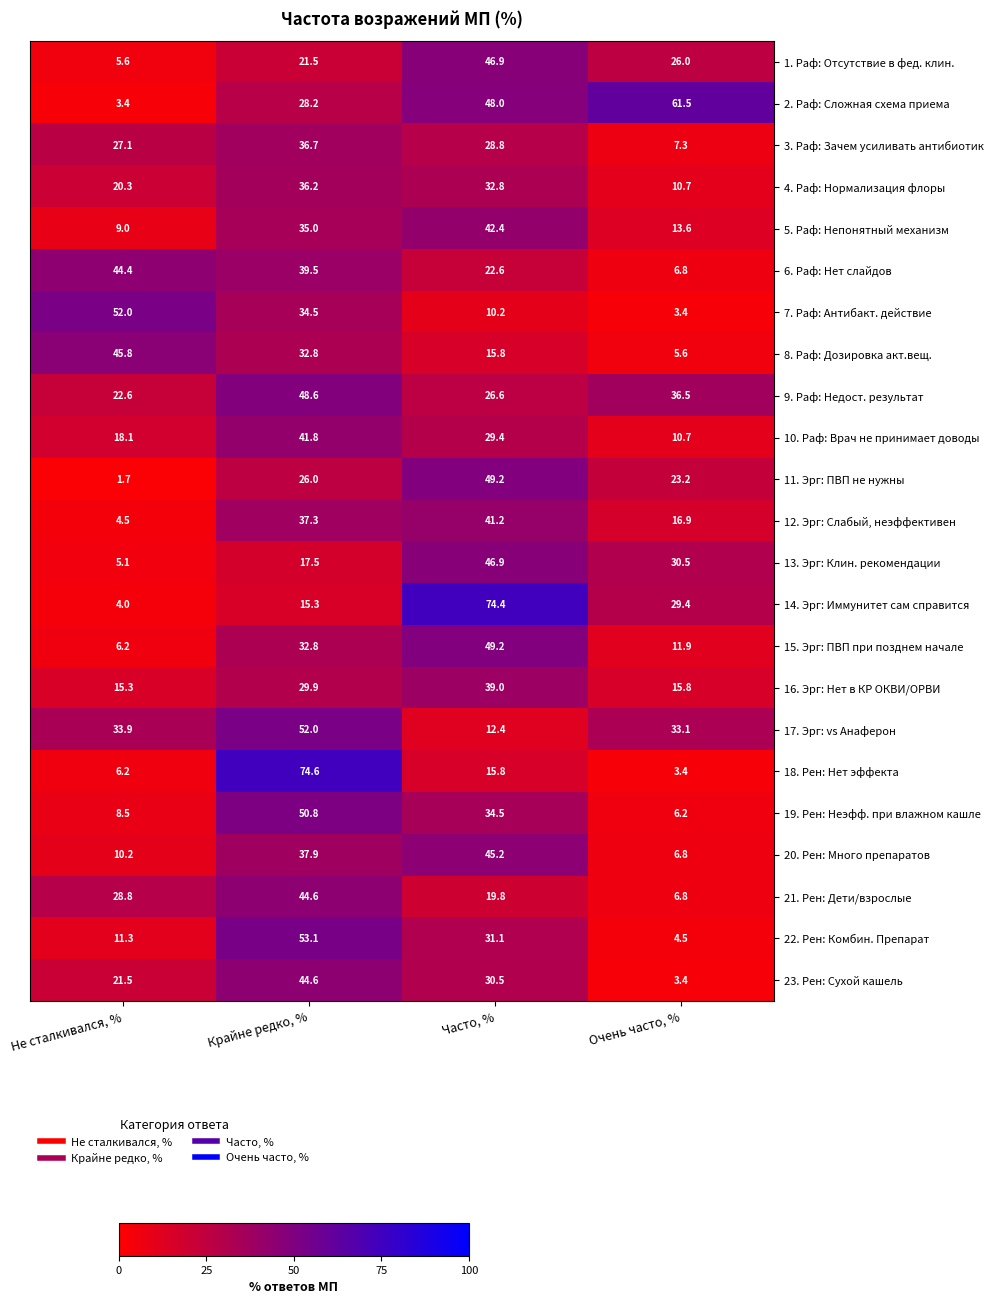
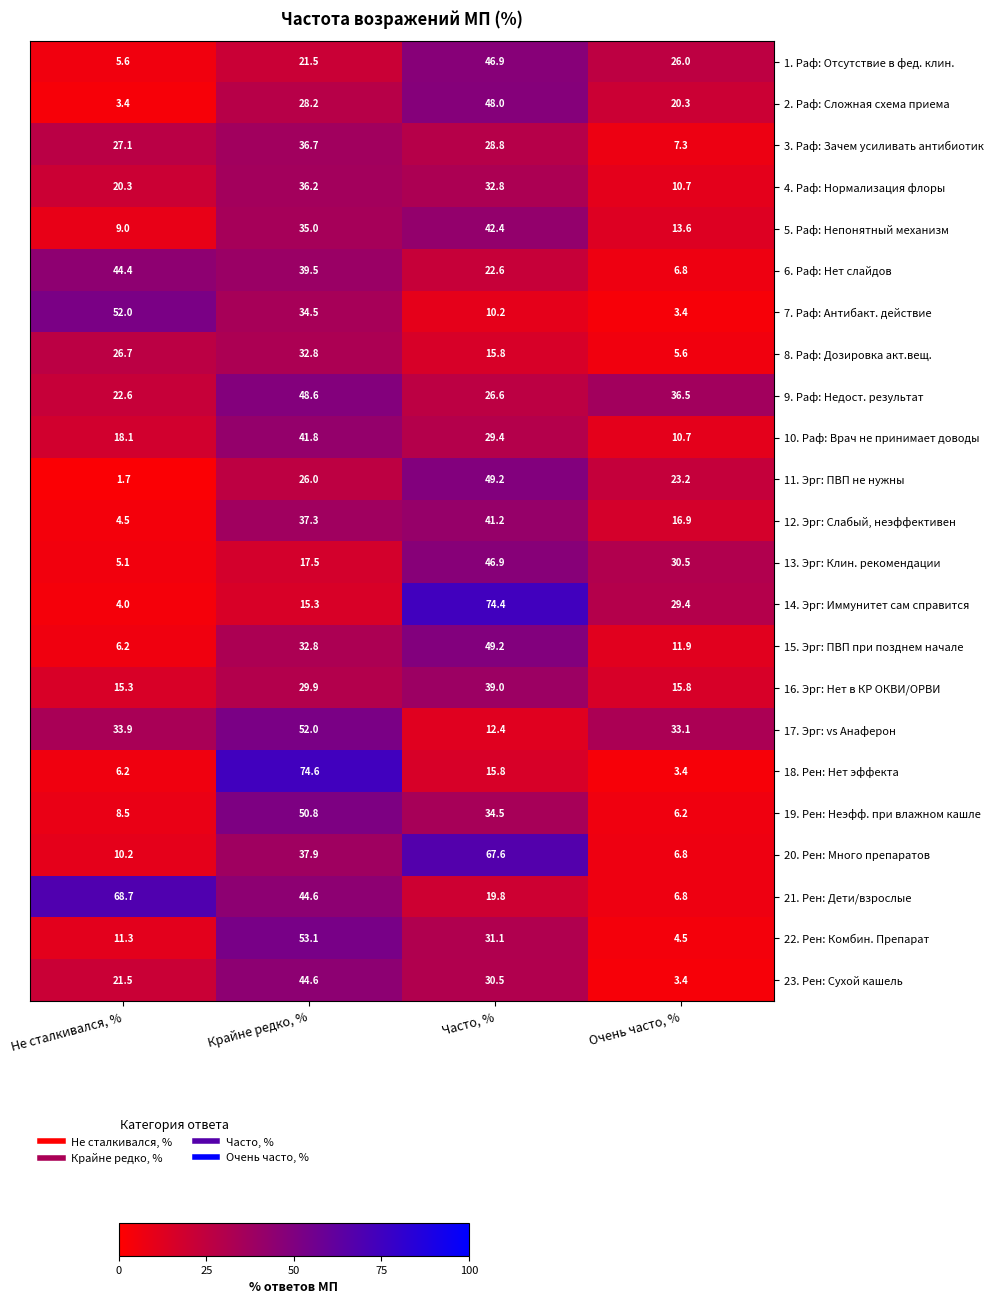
2. Раф: Сложная схема приема, Очень часто, %: 61.5 -> 20.3
8. Раф: Дозировка акт.вещ., Не сталкивался, %: 45.8 -> 26.7
20. Рен: Много препаратов, Часто, %: 45.2 -> 67.6
21. Рен: Дети/взрослые, Не сталкивался, %: 28.8 -> 68.7
